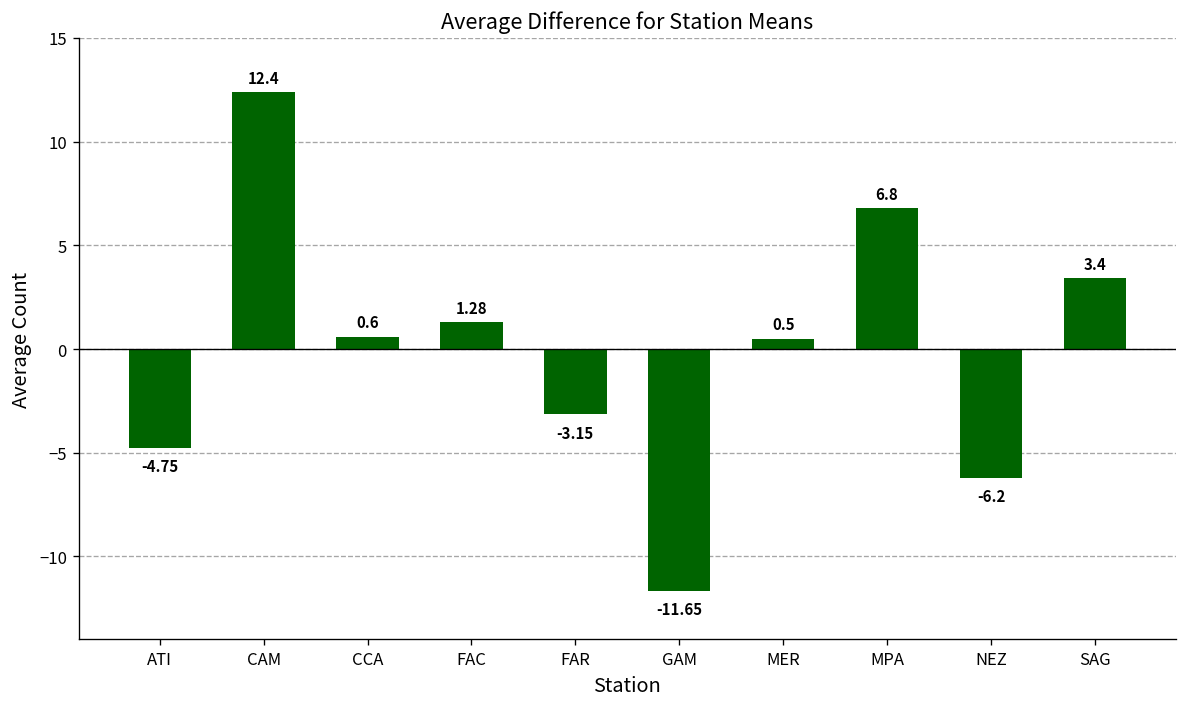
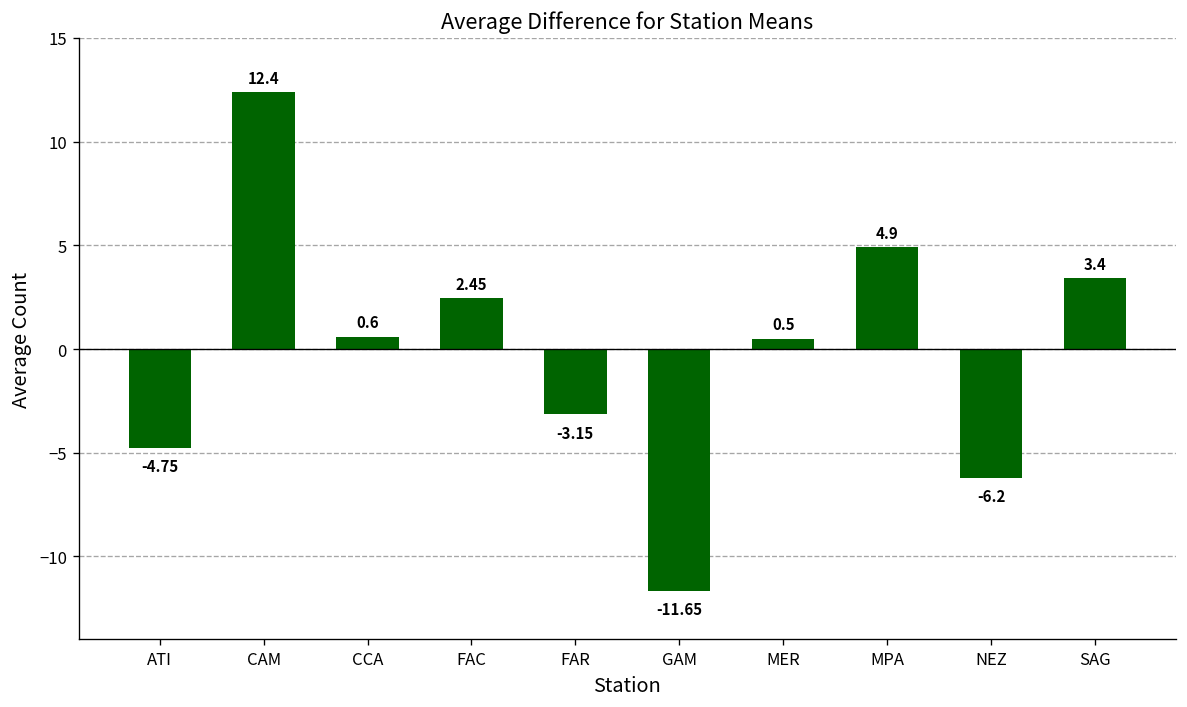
FAC: 1.28 -> 2.45
MPA: 6.8 -> 4.9
